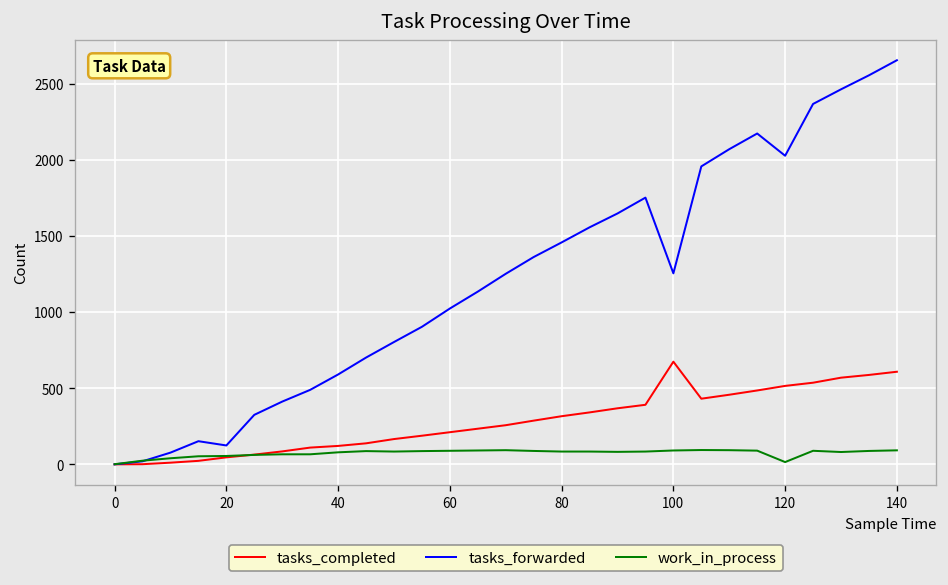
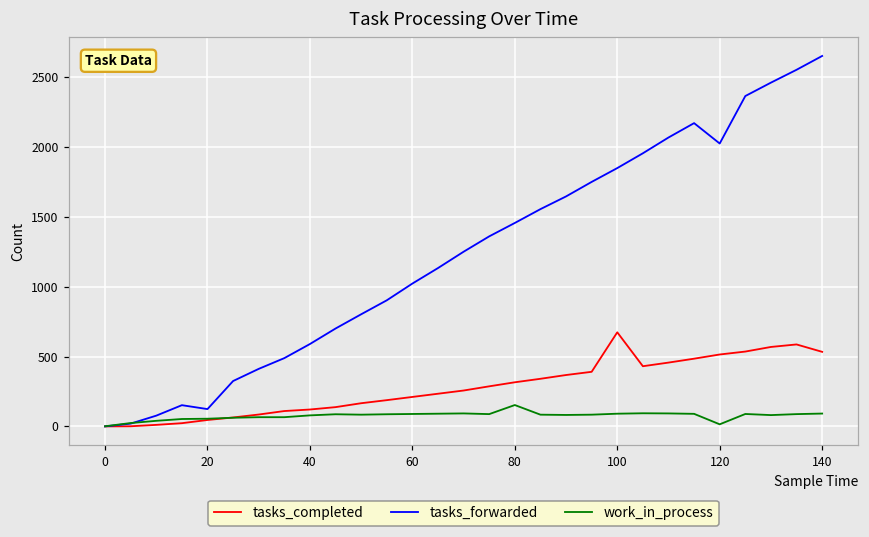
work_in_process, 80: 80 -> 150
tasks_forwarded, 100: 1250 -> 1850
tasks_completed, 140: 610 -> 530
